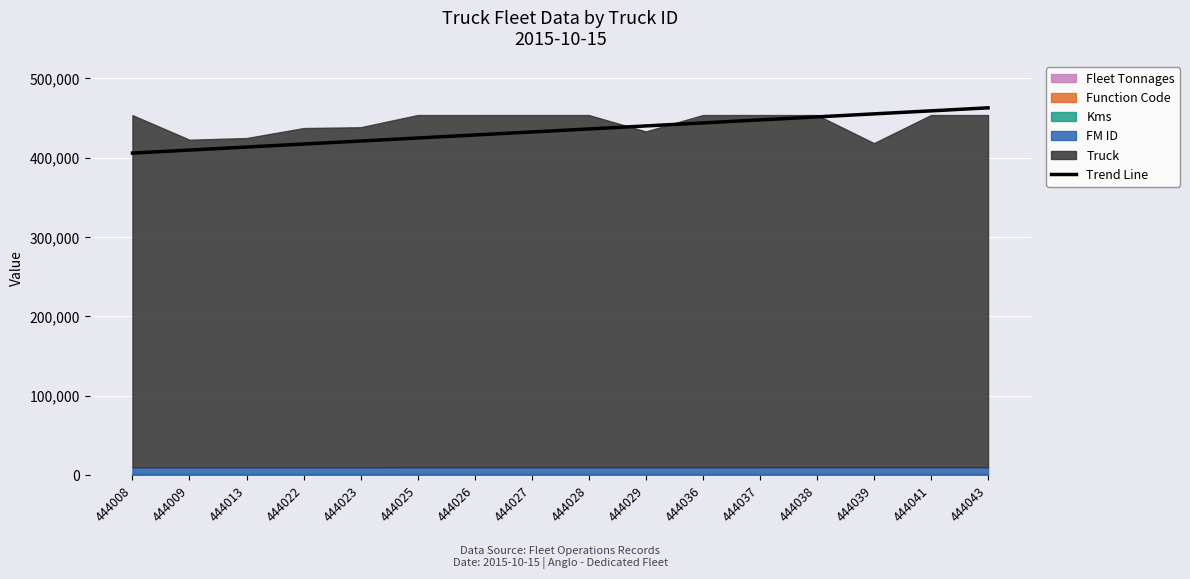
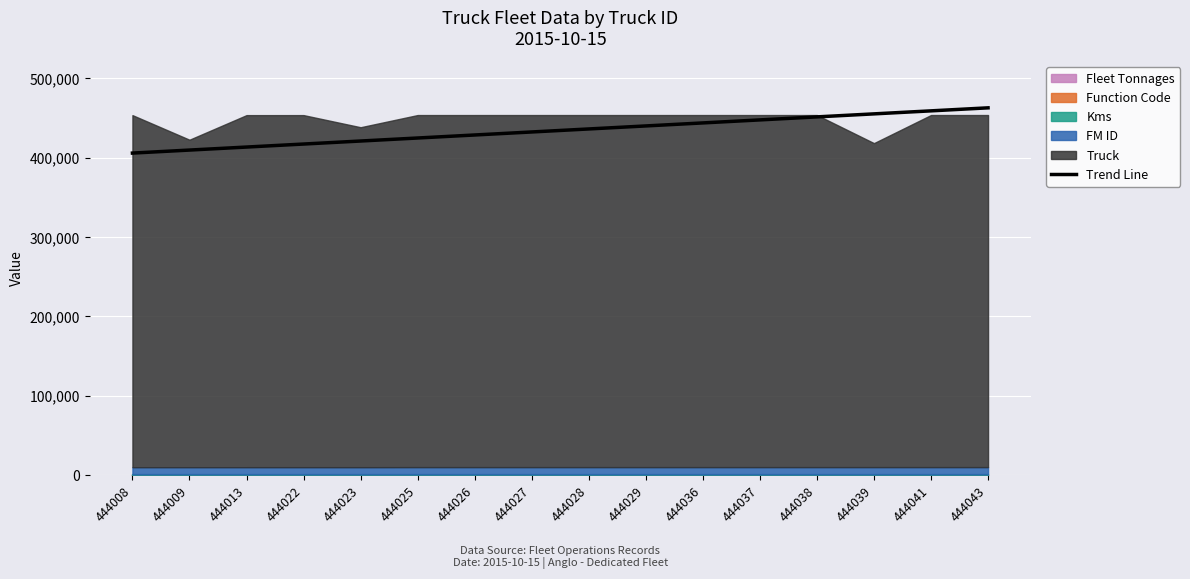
Truck, 444013: 420,000 -> 440,000
Truck, 444022: 430,000 -> 440,000
Truck, 444029: 420,000 -> 440,000
